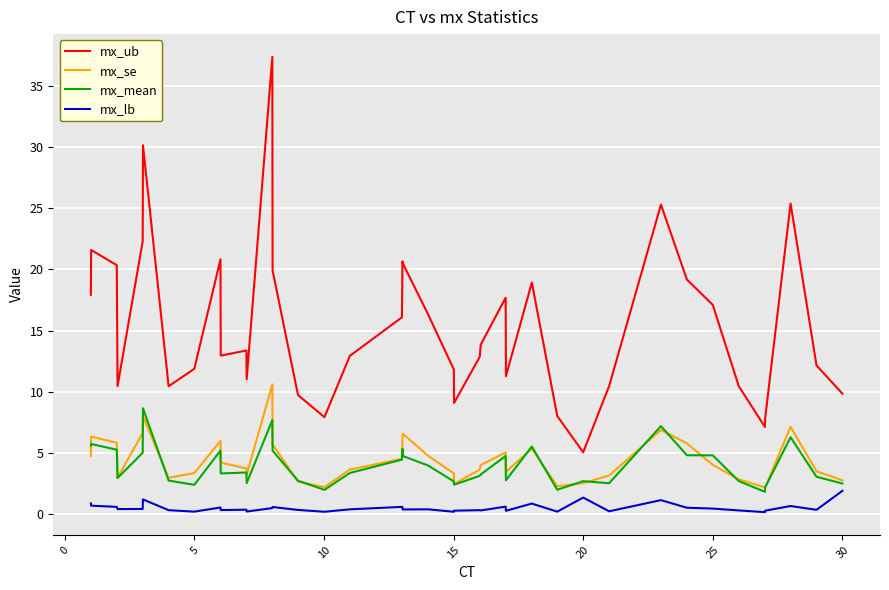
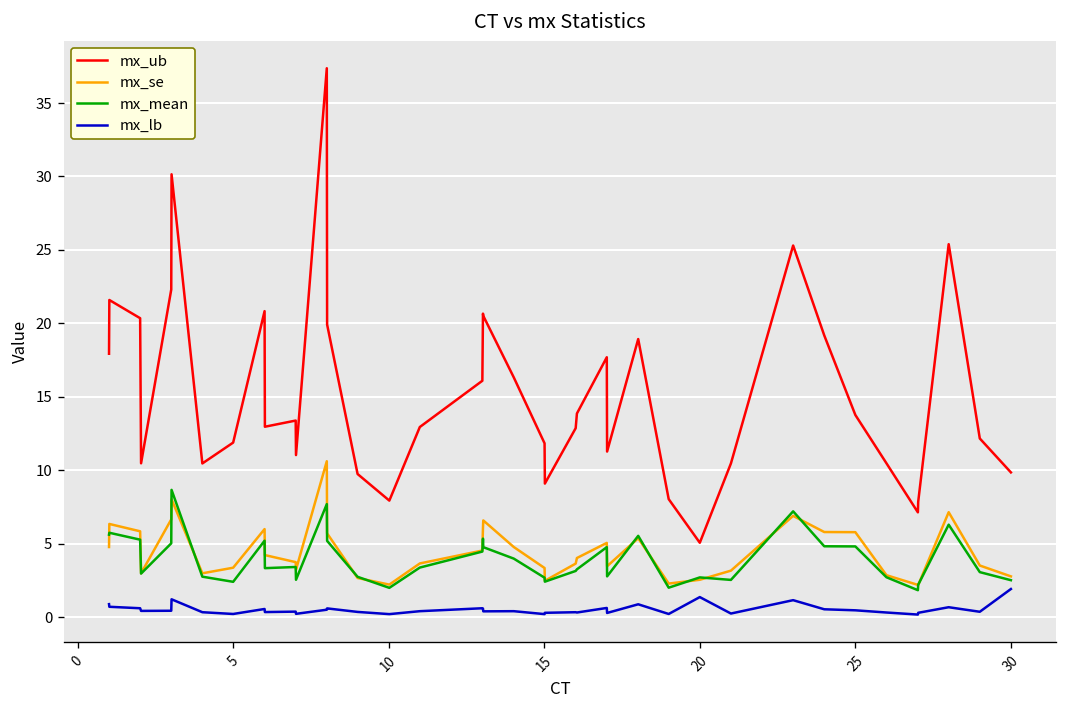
mx_ub, 25: 17.1 -> 13.8
mx_se, 25: 4.0 -> 5.8
